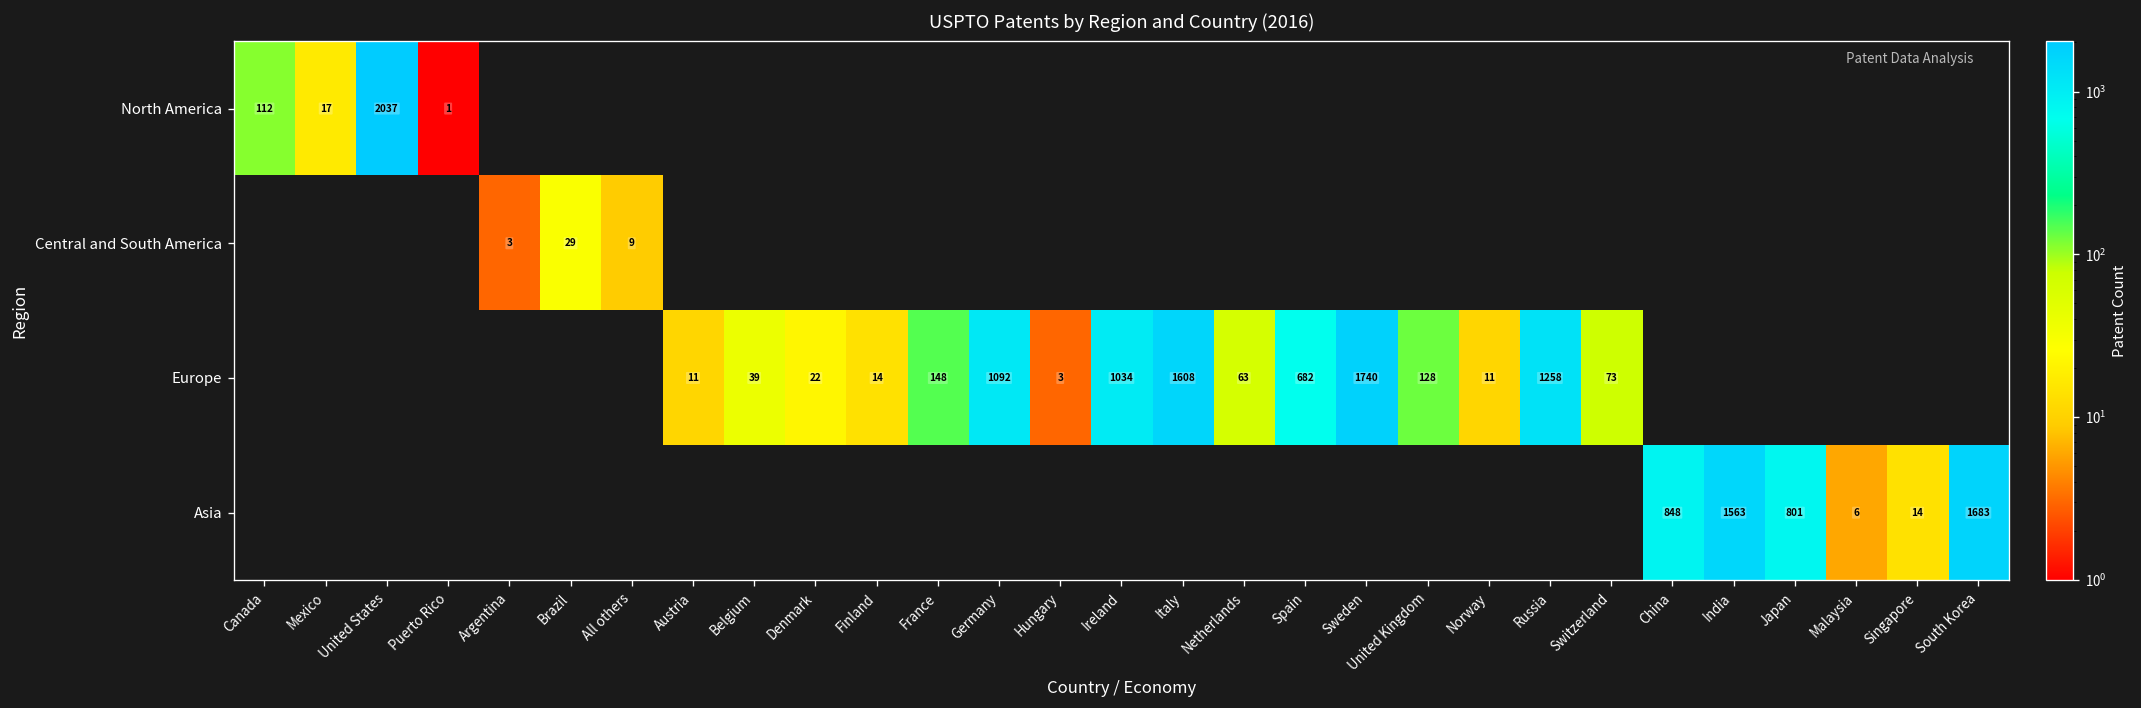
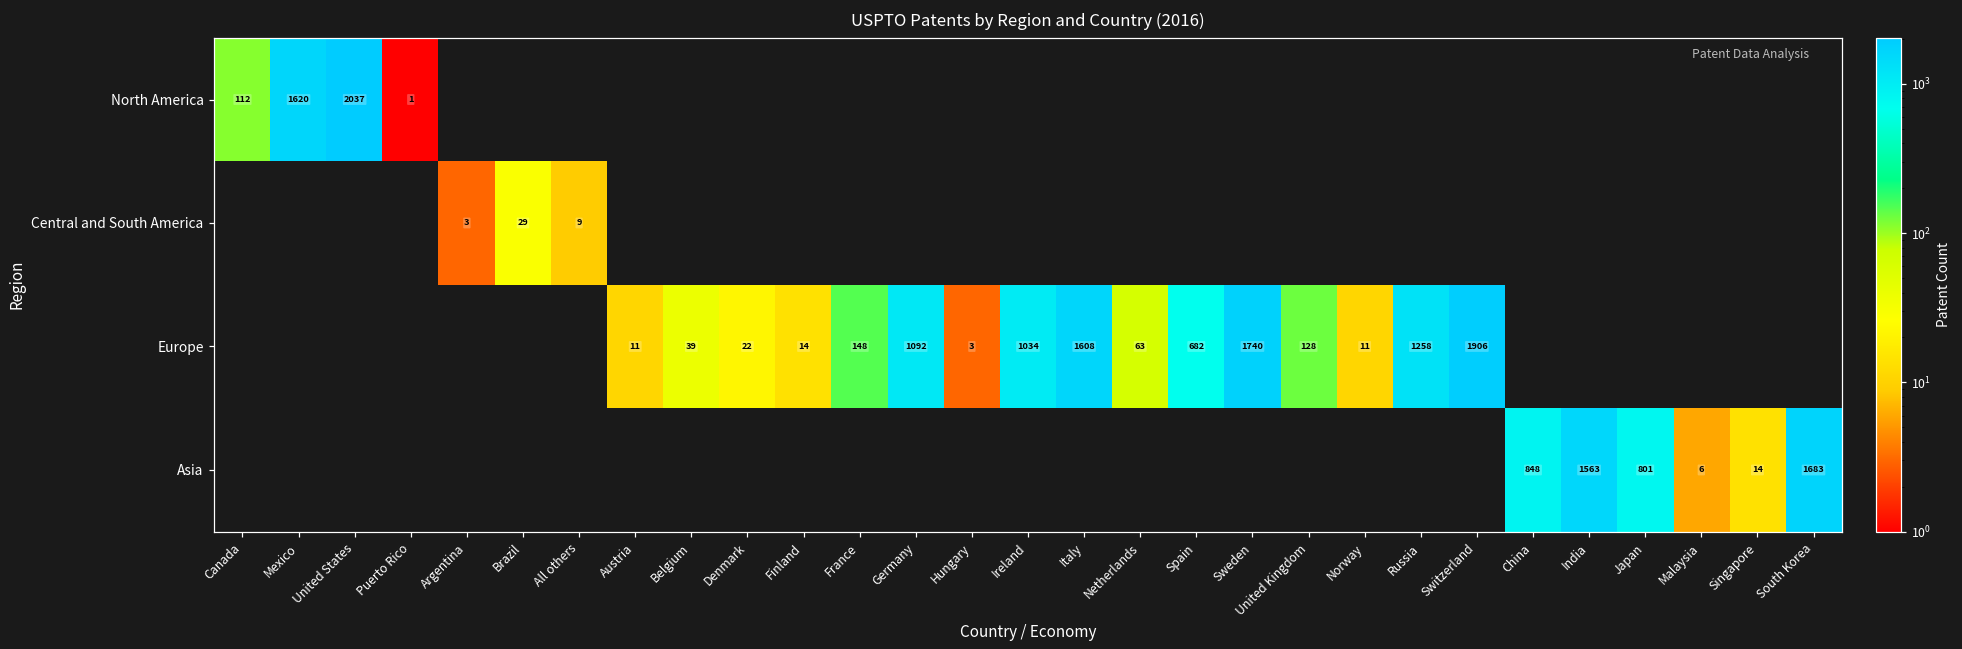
North America, Mexico: 17 -> 1620
Europe, Switzerland: 73 -> 1906
